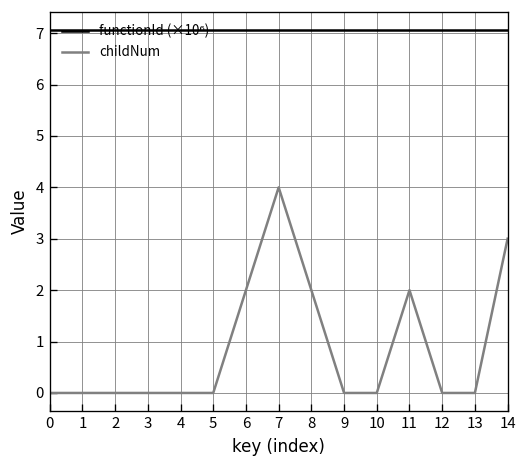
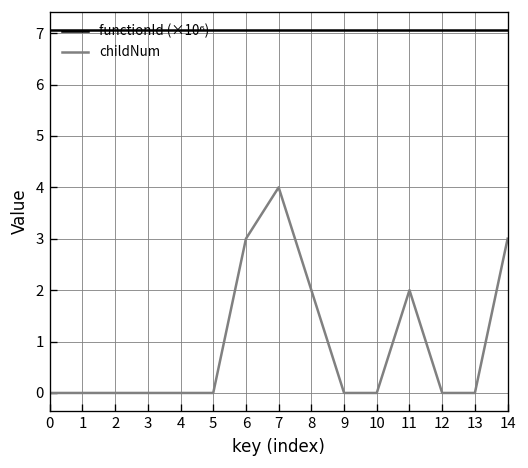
childNum, 6: 2 -> 3
